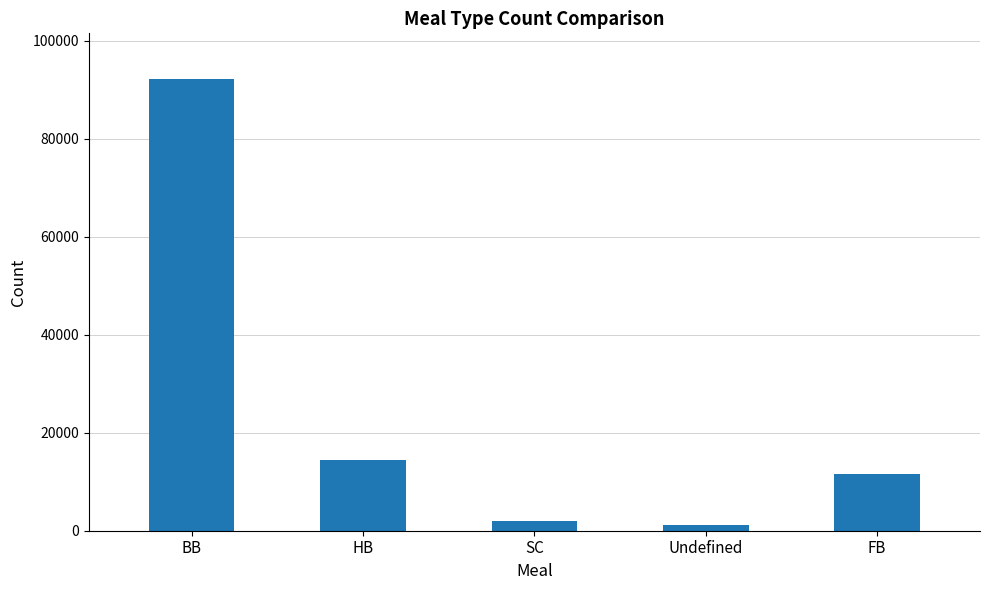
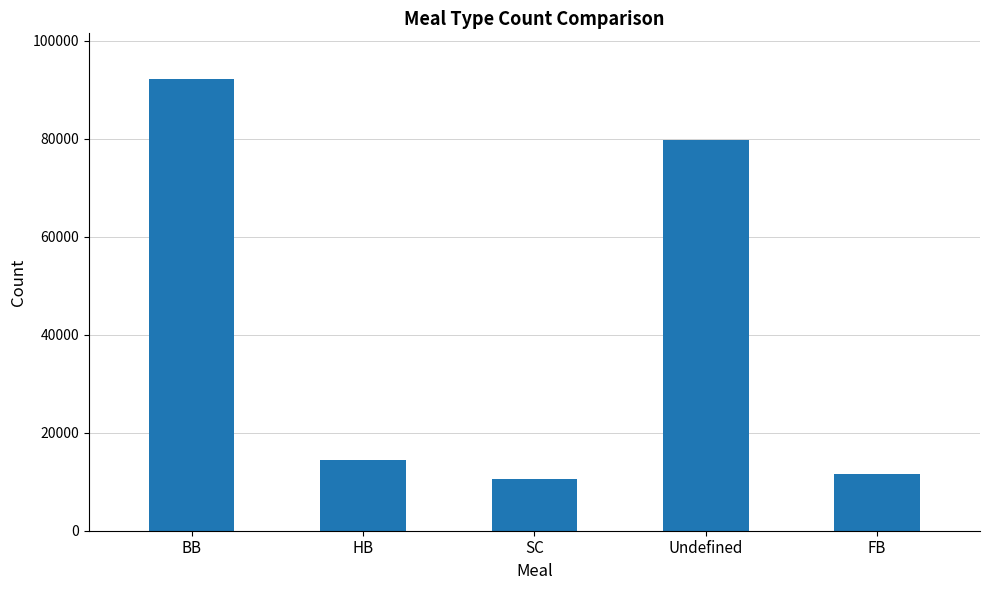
SC: 2000 -> 11000
Undefined: 1000 -> 80000
